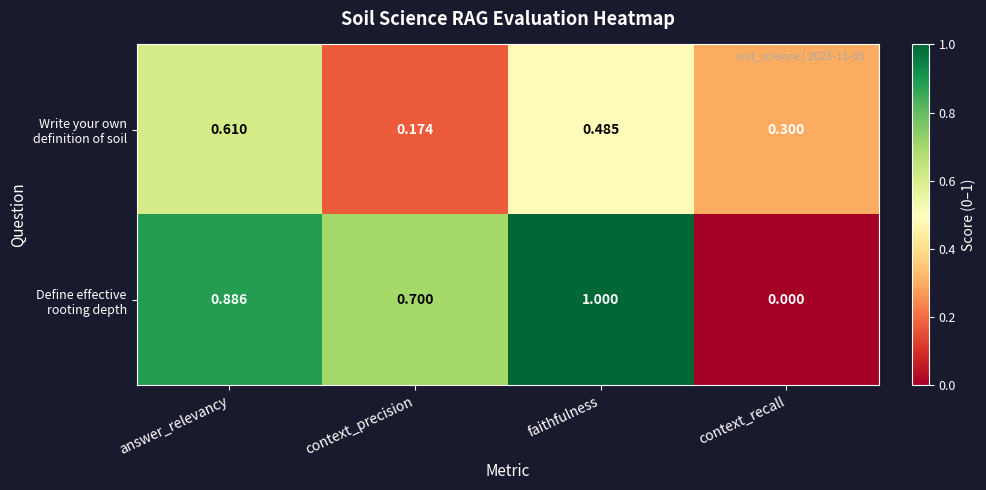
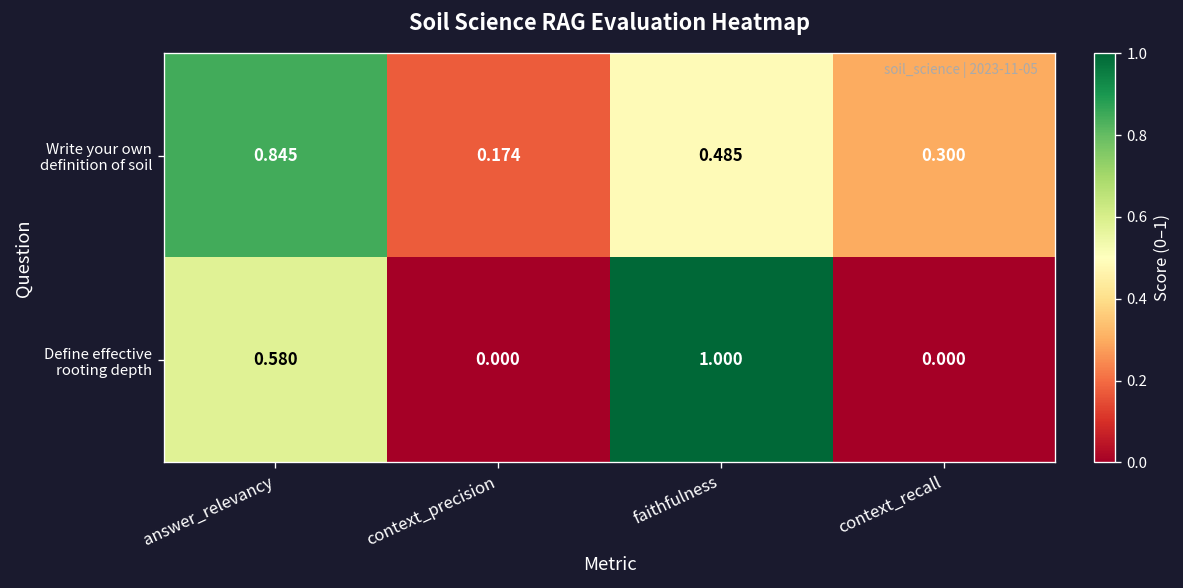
Write your own definition of soil, answer_relevancy: 0.610 -> 0.845
Define effective rooting depth, answer_relevancy: 0.886 -> 0.580
Define effective rooting depth, context_precision: 0.700 -> 0.000
